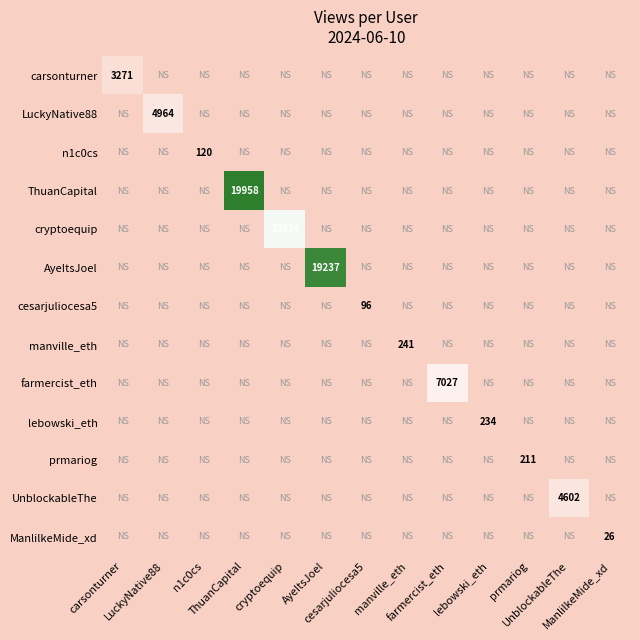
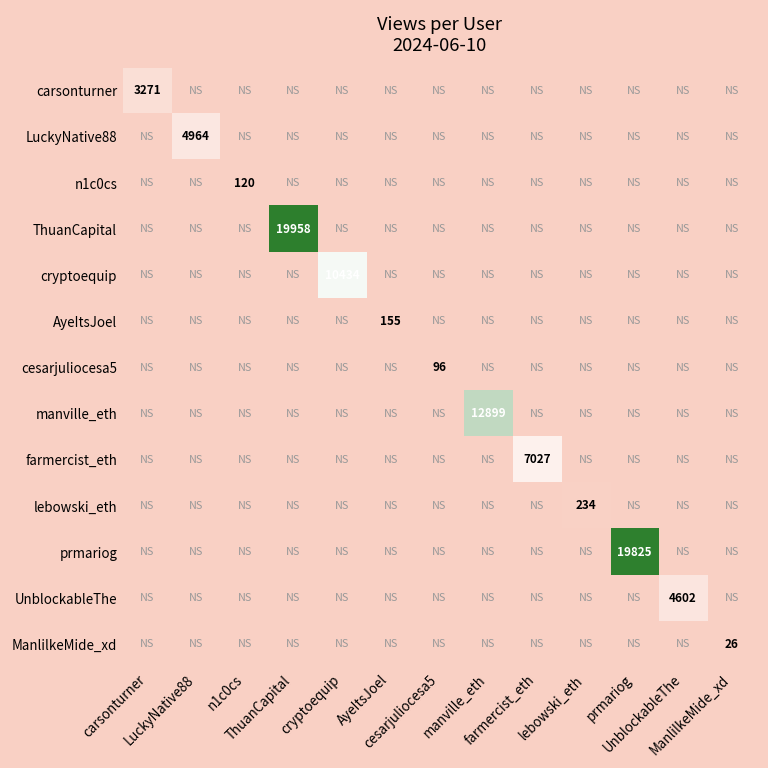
AyeItsJoel, AyeItsJoel: 19237 -> 155
manville_eth, manville_eth: 241 -> 12899
prmariog, prmariog: 211 -> 19825
